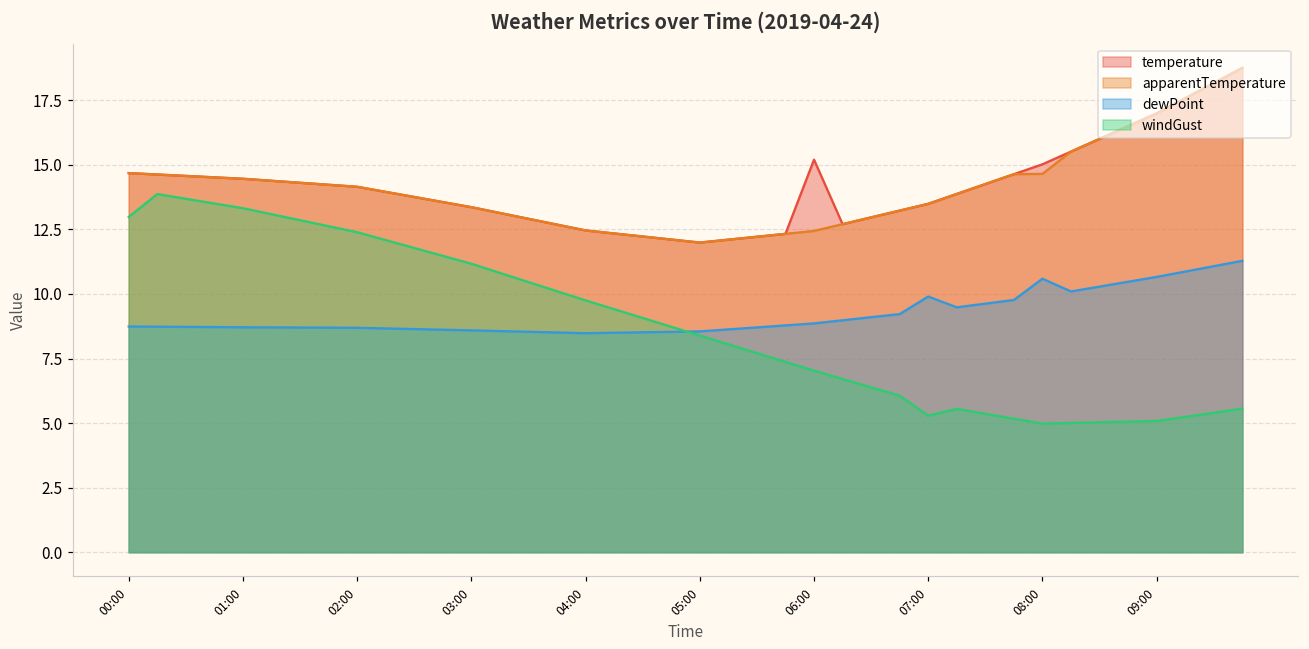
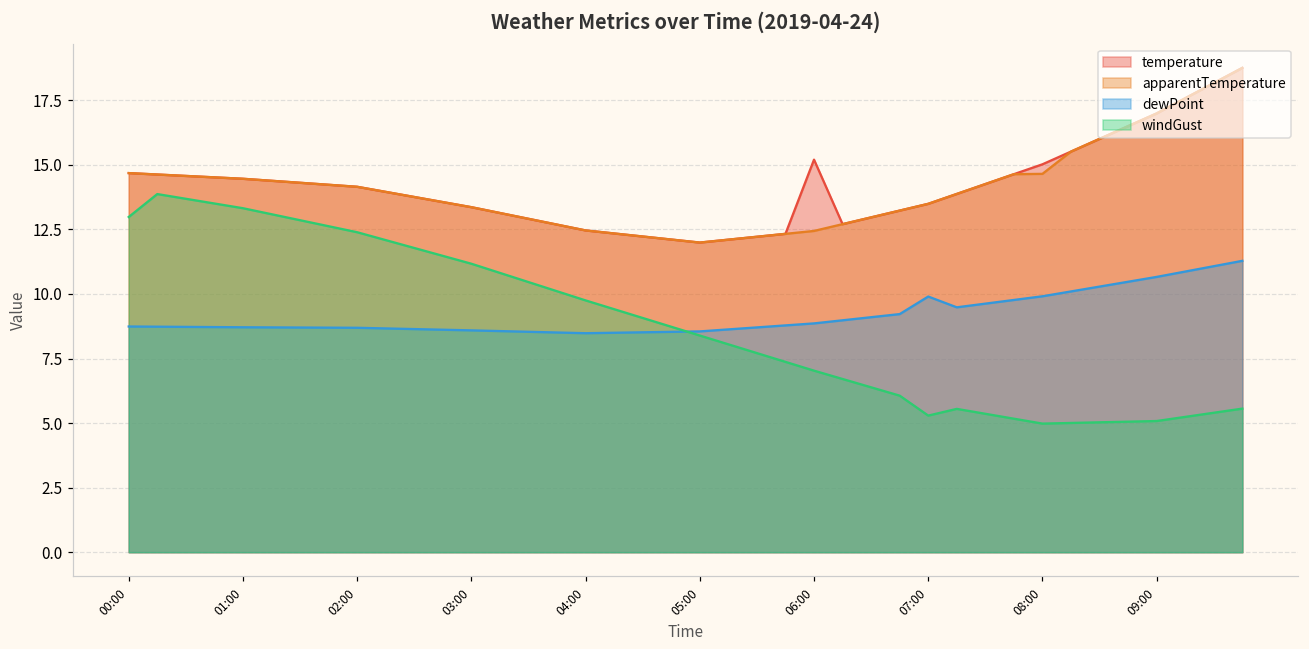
dewPoint, 08:00: 10.6 -> 9.9
